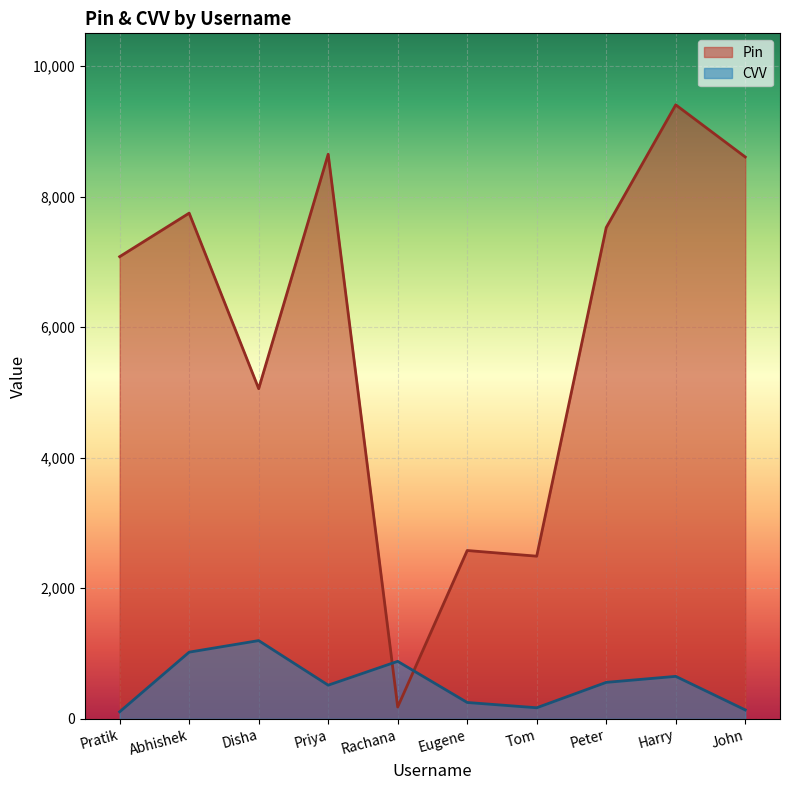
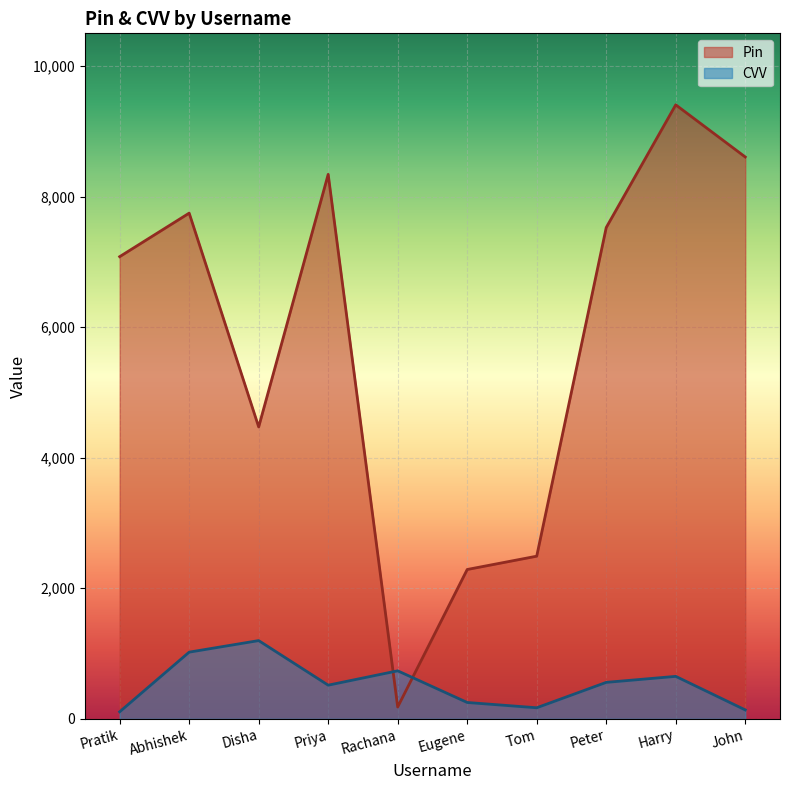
Pin, Disha: 5,100 -> 4,500
Pin, Priya: 8,600 -> 8,300
CVV, Rachana: 900 -> 700
Pin, Eugene: 2,600 -> 2,300
